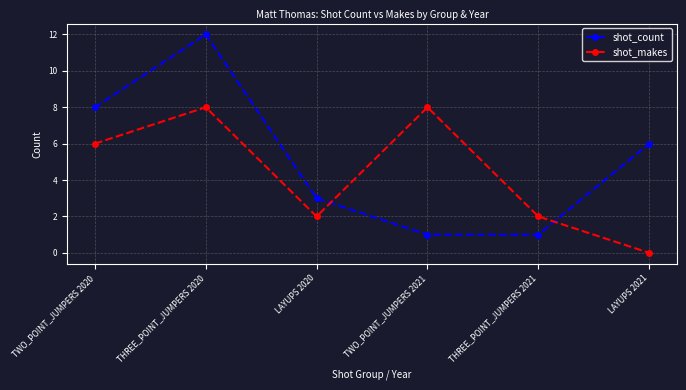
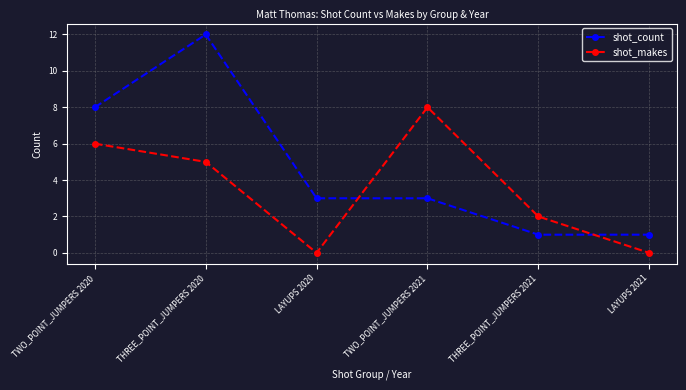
shot_makes, THREE_POINT_JUMPERS 2020: 8 -> 5
shot_makes, LAYUPS 2020: 2 -> 0
shot_count, TWO_POINT_JUMPERS 2021: 1 -> 3
shot_count, LAYUPS 2021: 6 -> 1
